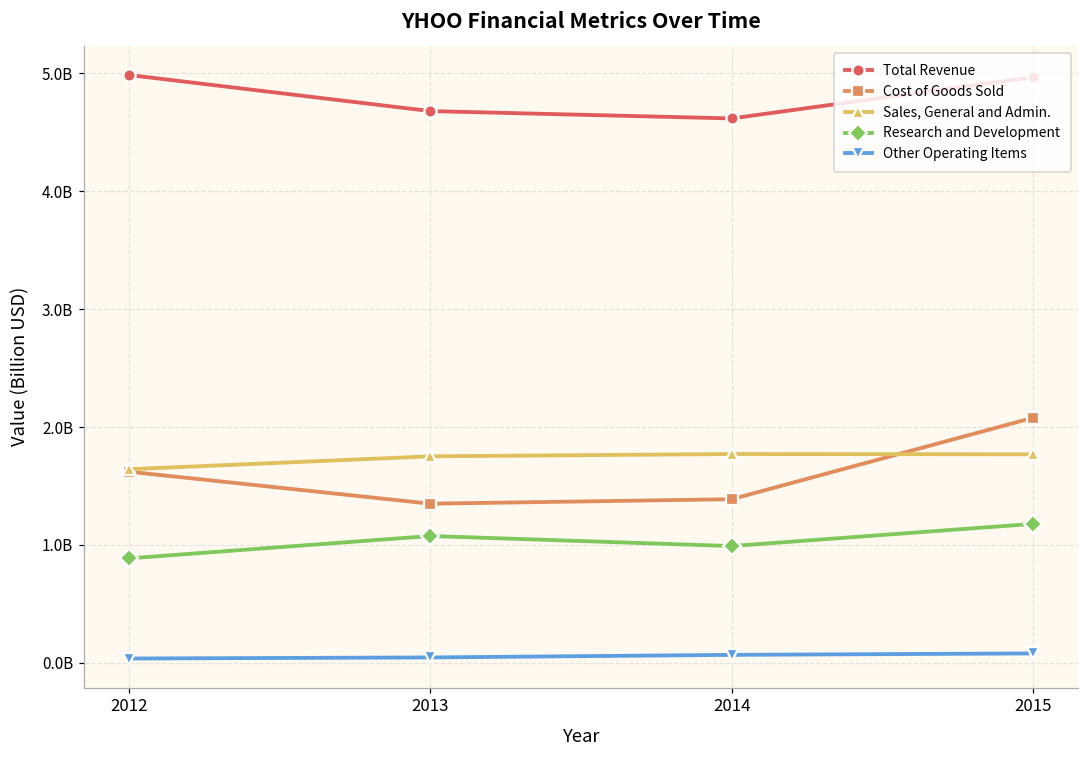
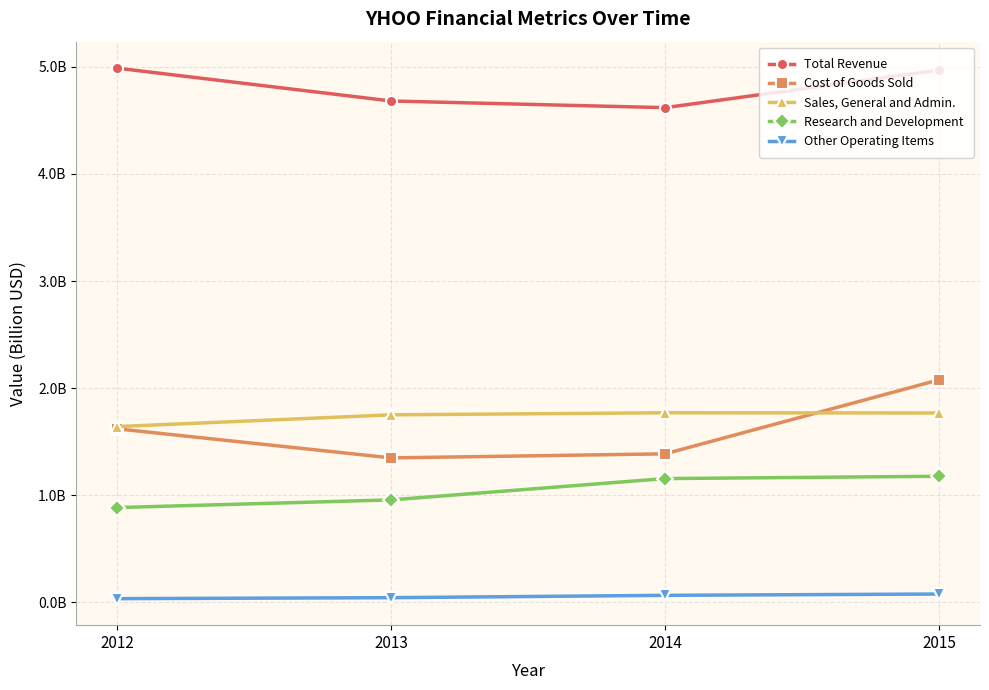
Research and Development, 2013: 1080000000 -> 960000000
Research and Development, 2014: 990000000 -> 1160000000
